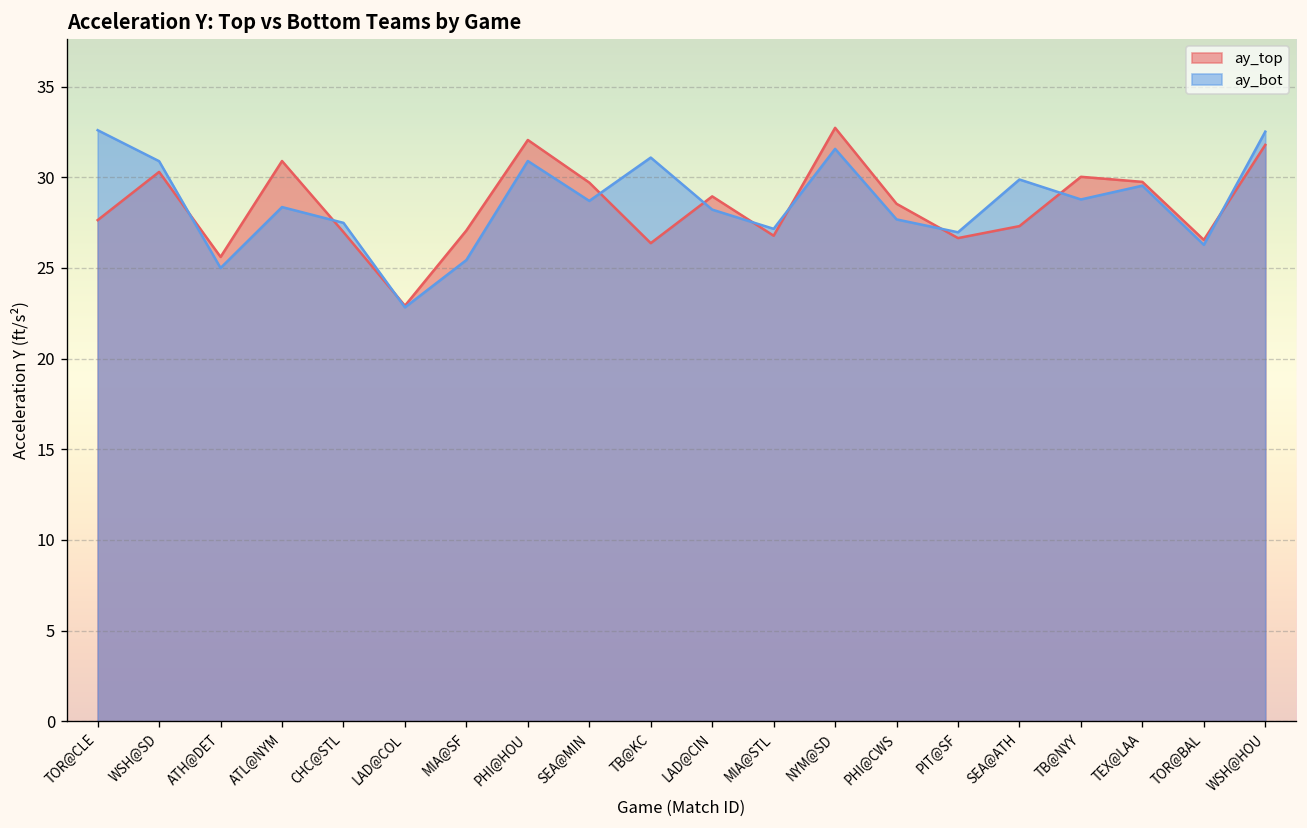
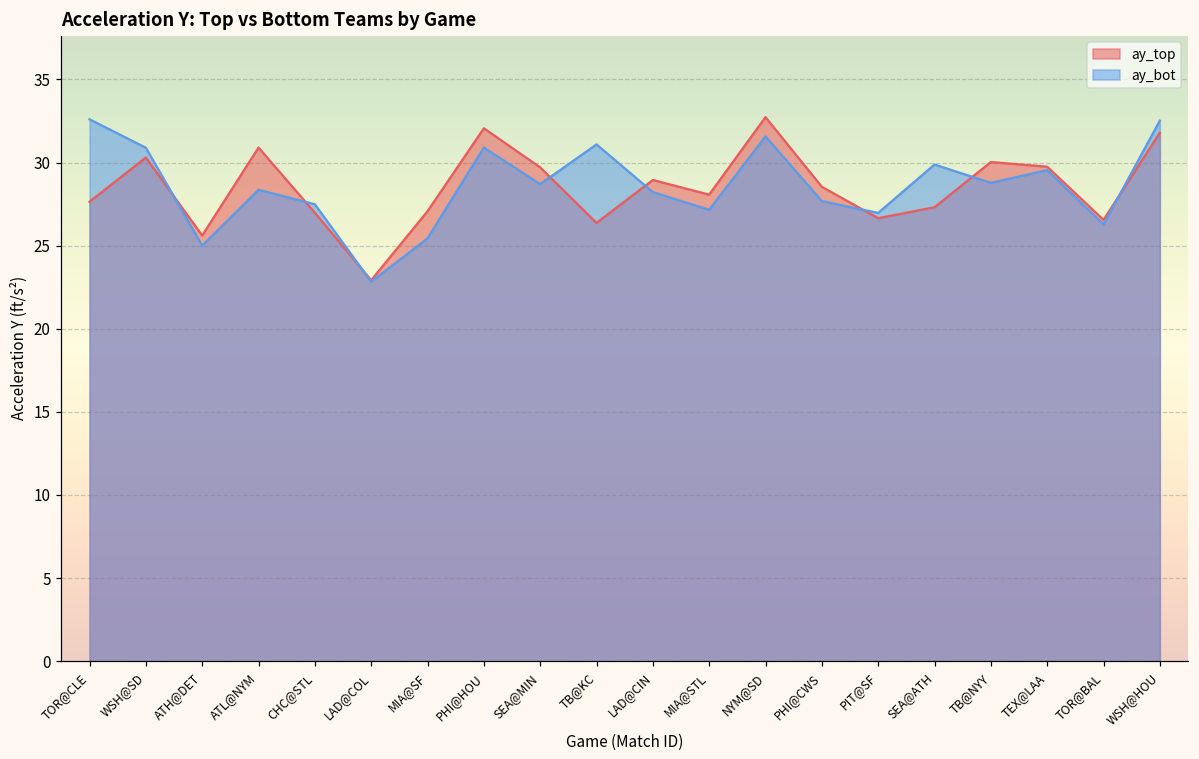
ay_top, MIA@STL: 26.8 -> 28.1
